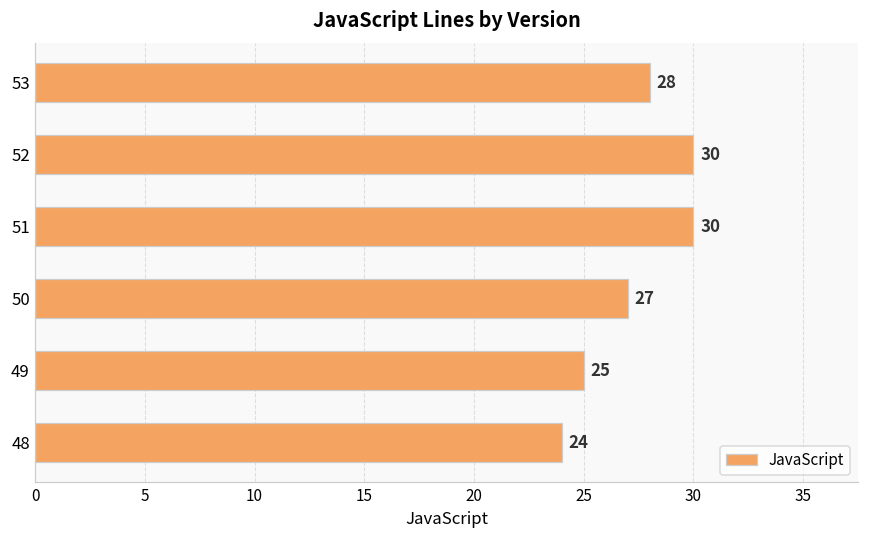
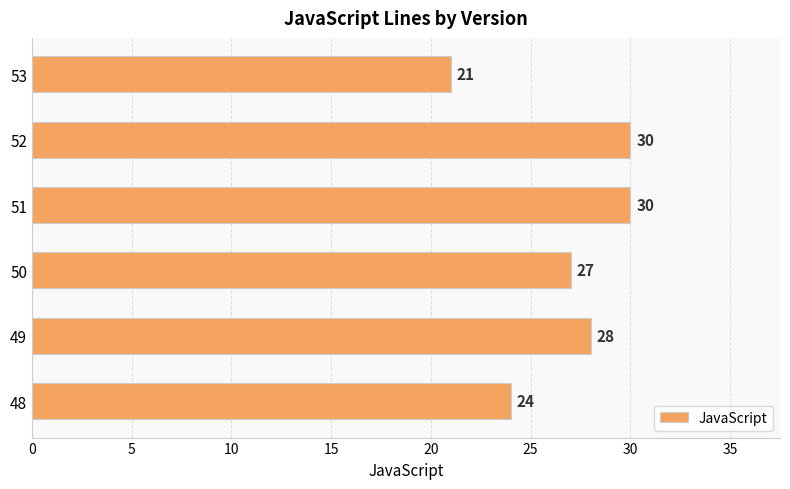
53: 28 -> 21
49: 25 -> 28
